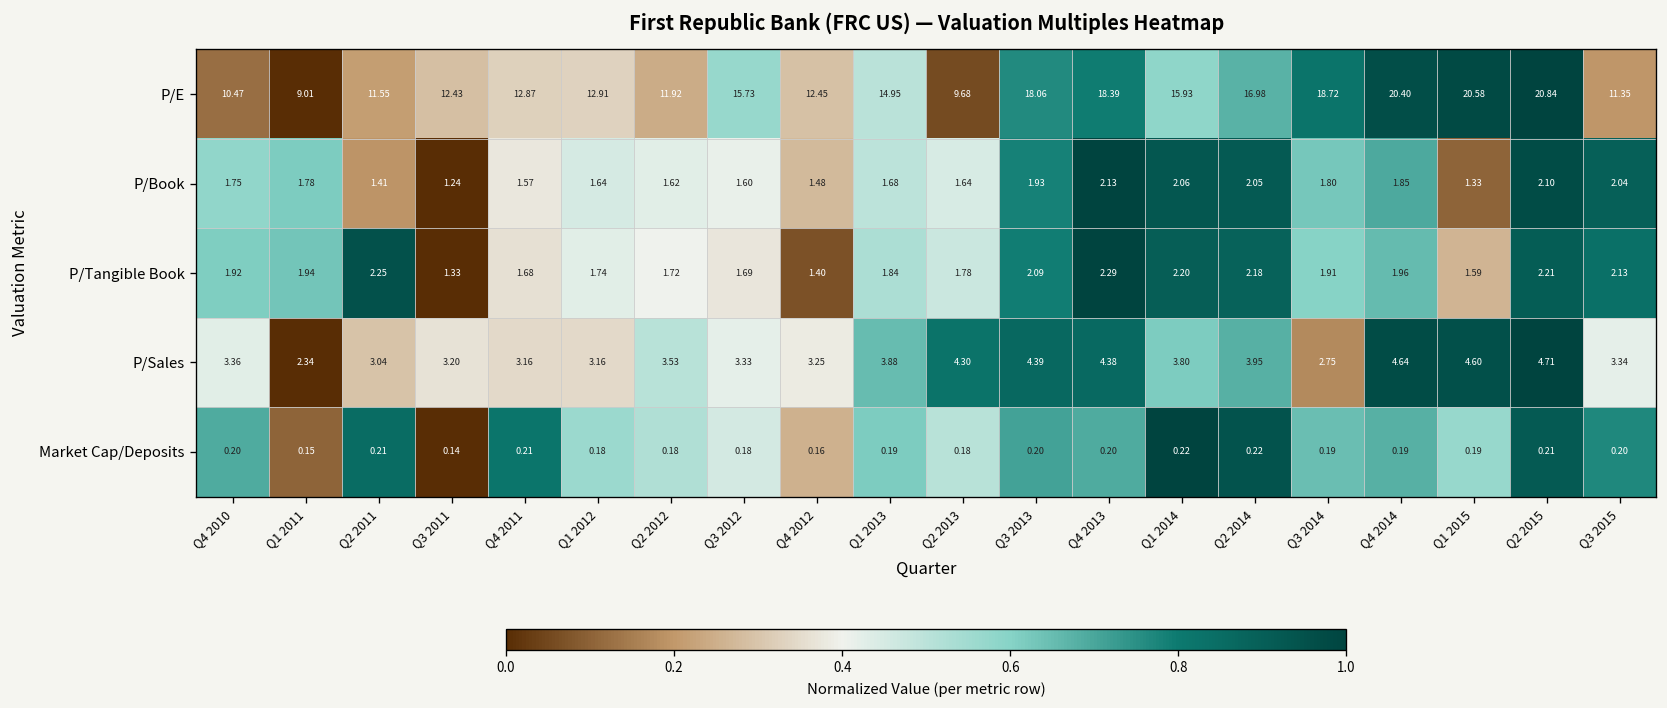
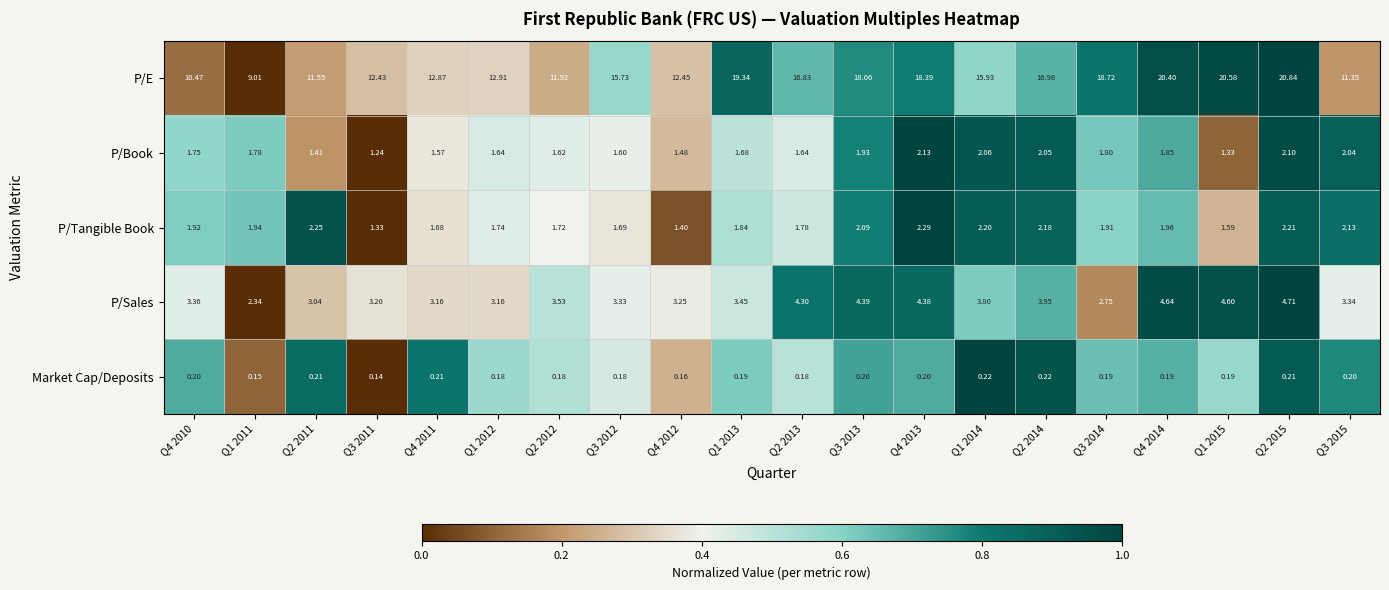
P/E, Q1 2013: 14.95 -> 19.34
P/E, Q2 2013: 9.68 -> 16.83
P/Sales, Q1 2013: 3.88 -> 3.45
